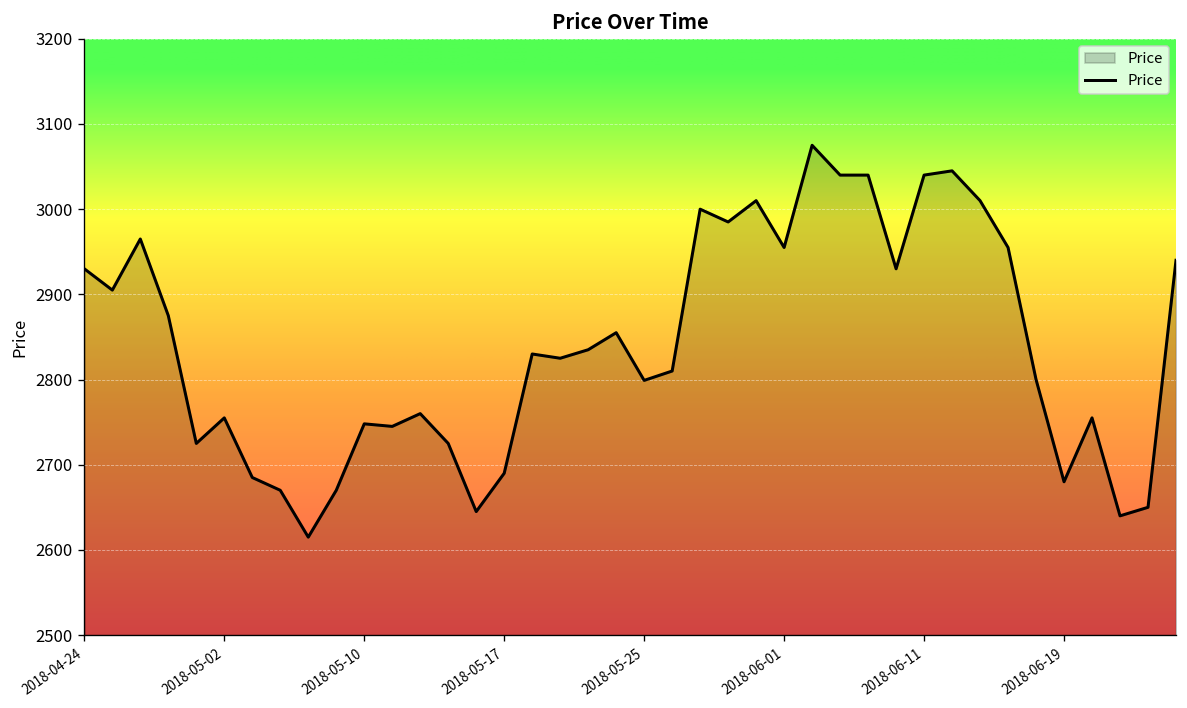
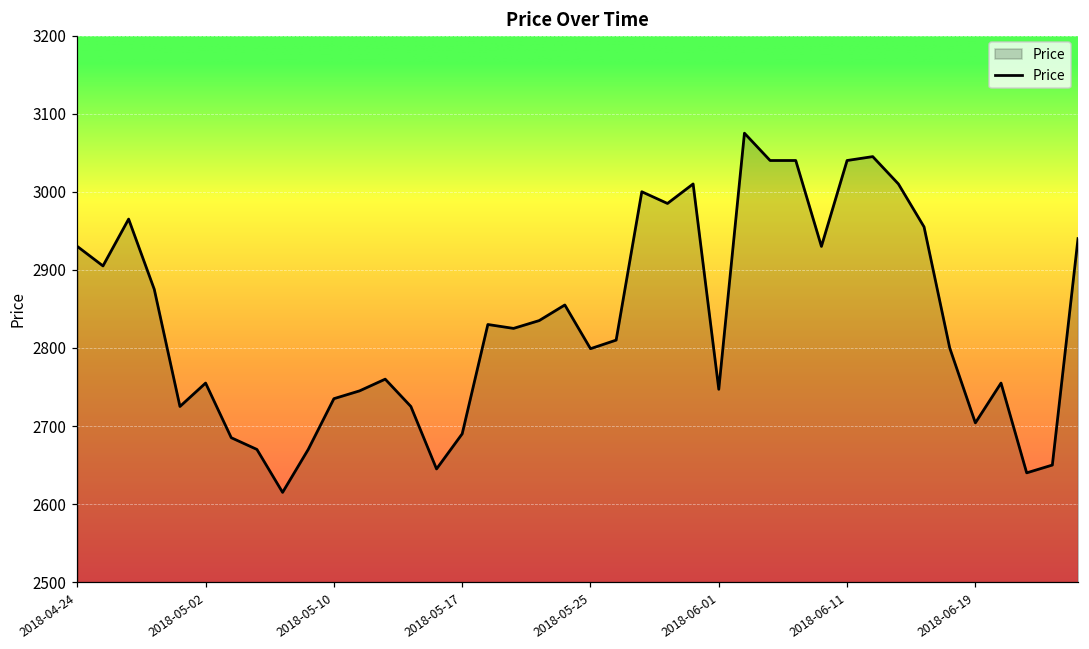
2018-05-10: 2750 -> 2740
2018-06-01: 2960 -> 2750
2018-06-19: 2680 -> 2700
